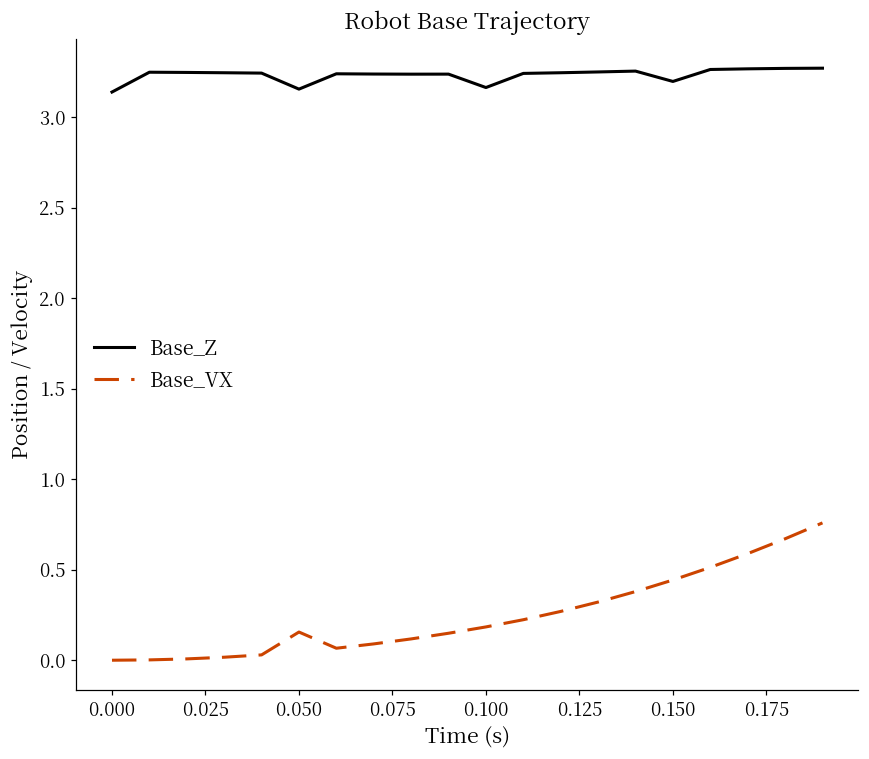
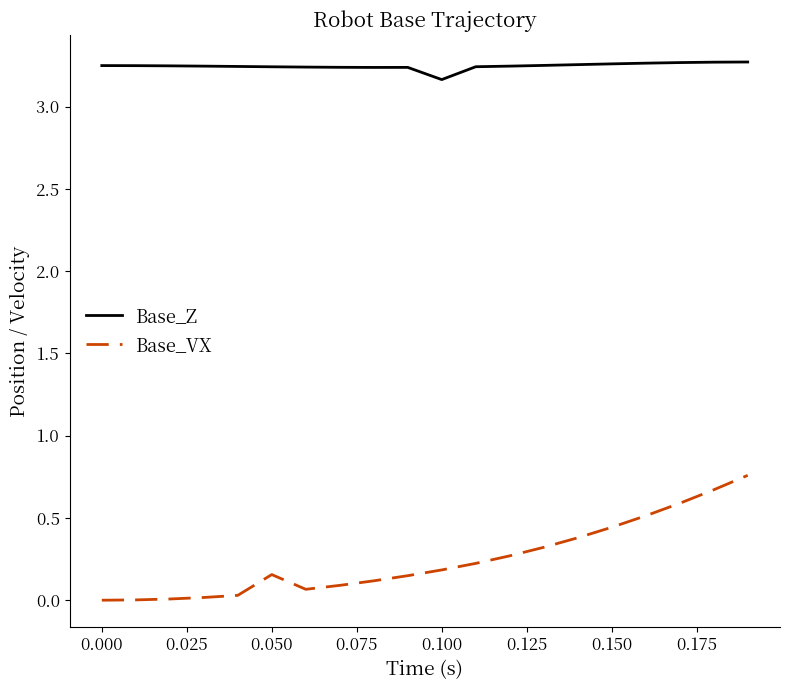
Base_Z, 0.000: 3.14 -> 3.25
Base_Z, 0.050: 3.16 -> 3.24
Base_Z, 0.150: 3.20 -> 3.26
